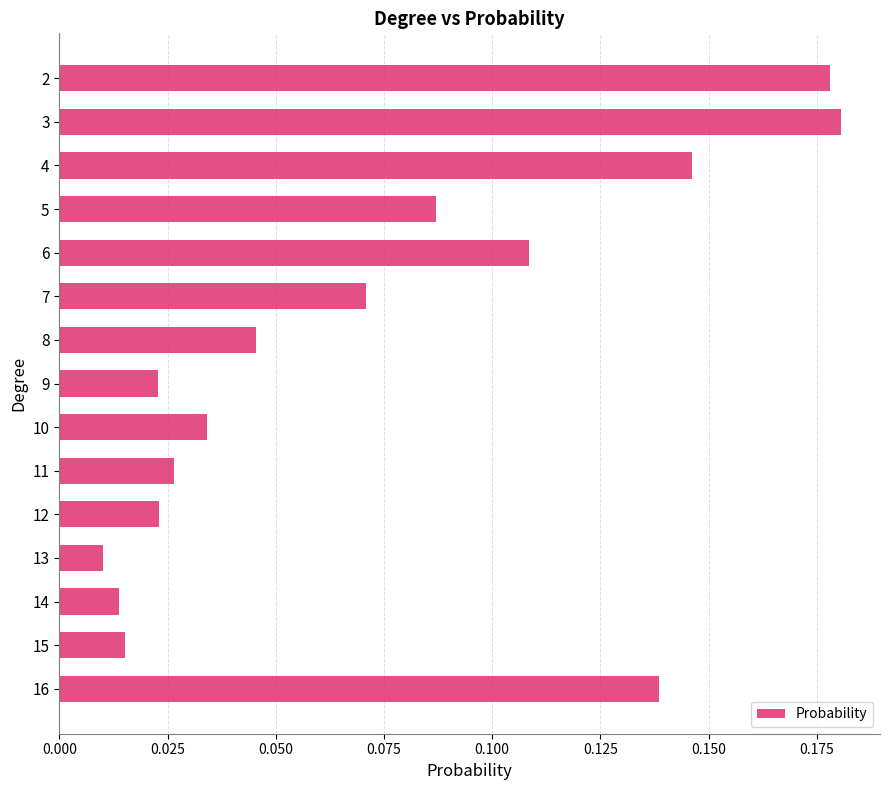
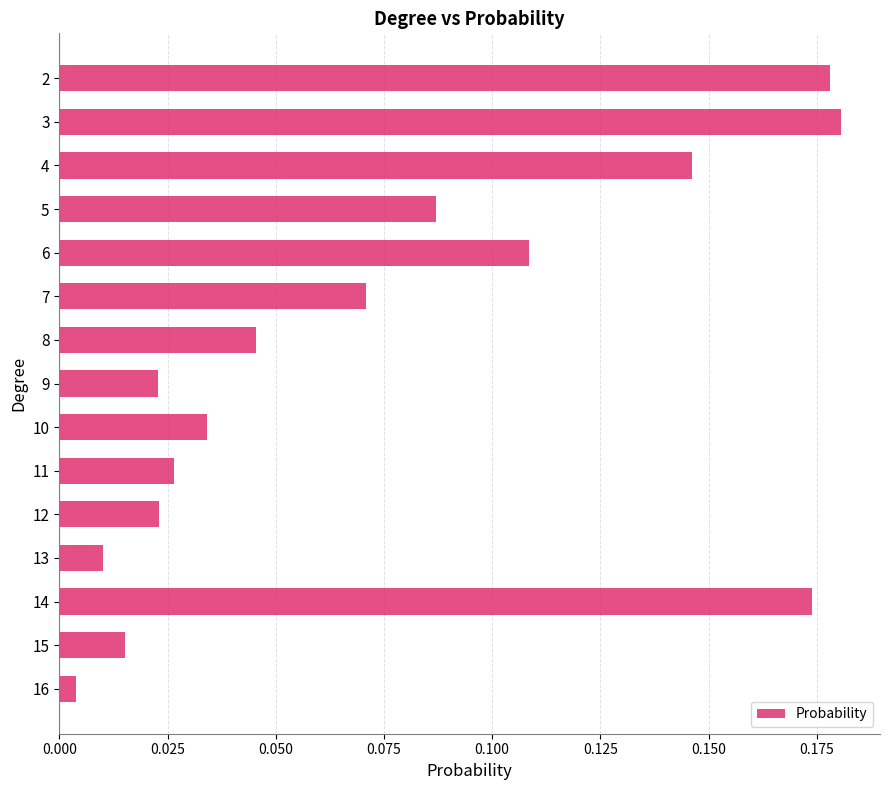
14: 0.014 -> 0.174
16: 0.139 -> 0.004
